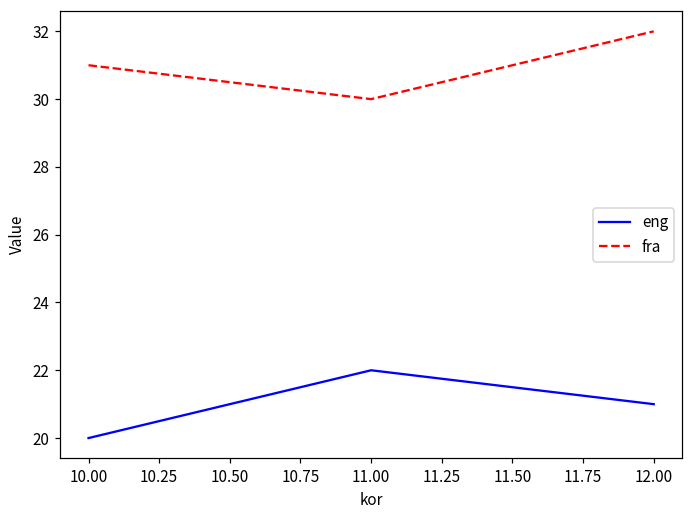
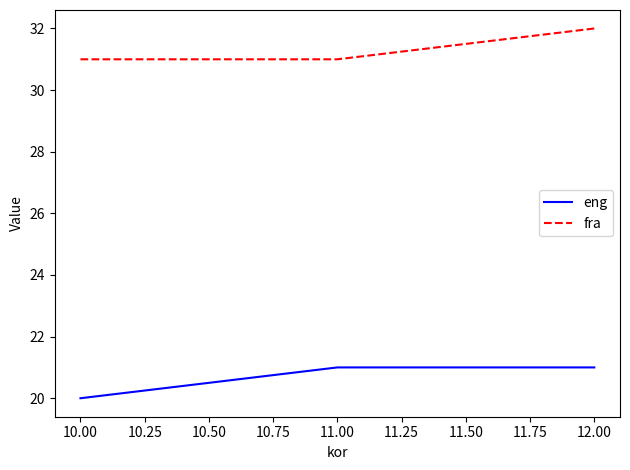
eng, 11.00: 22 -> 21
fra, 11.00: 30 -> 31
